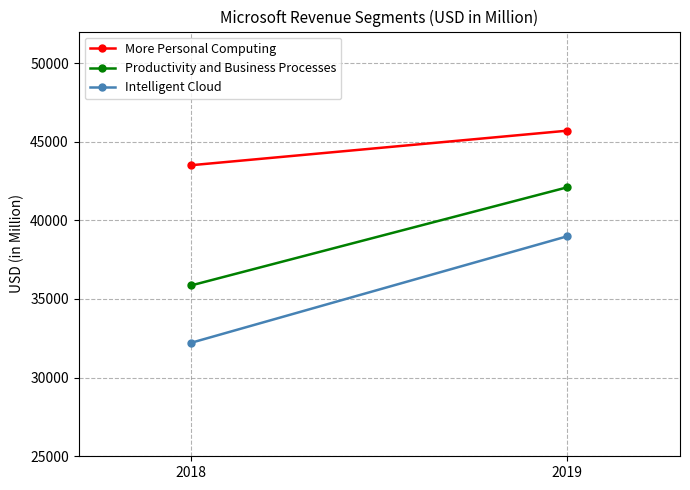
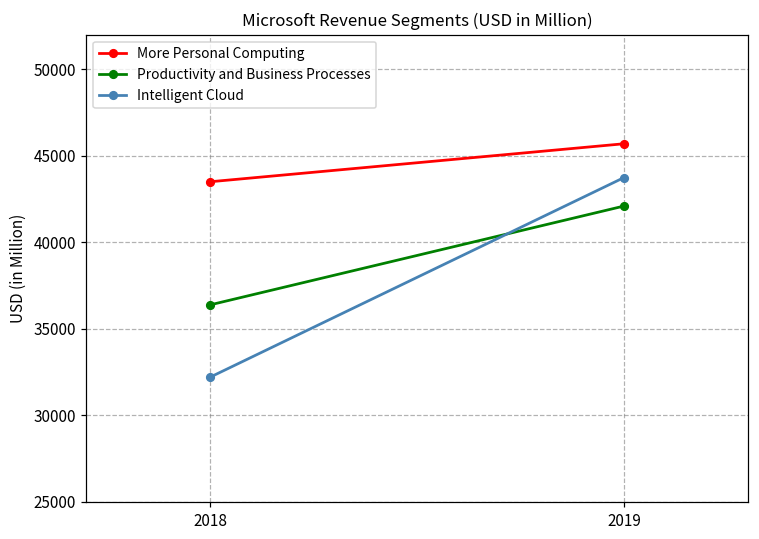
Productivity and Business Processes, 2018: 35900 -> 36400
Intelligent Cloud, 2019: 39000 -> 43700
